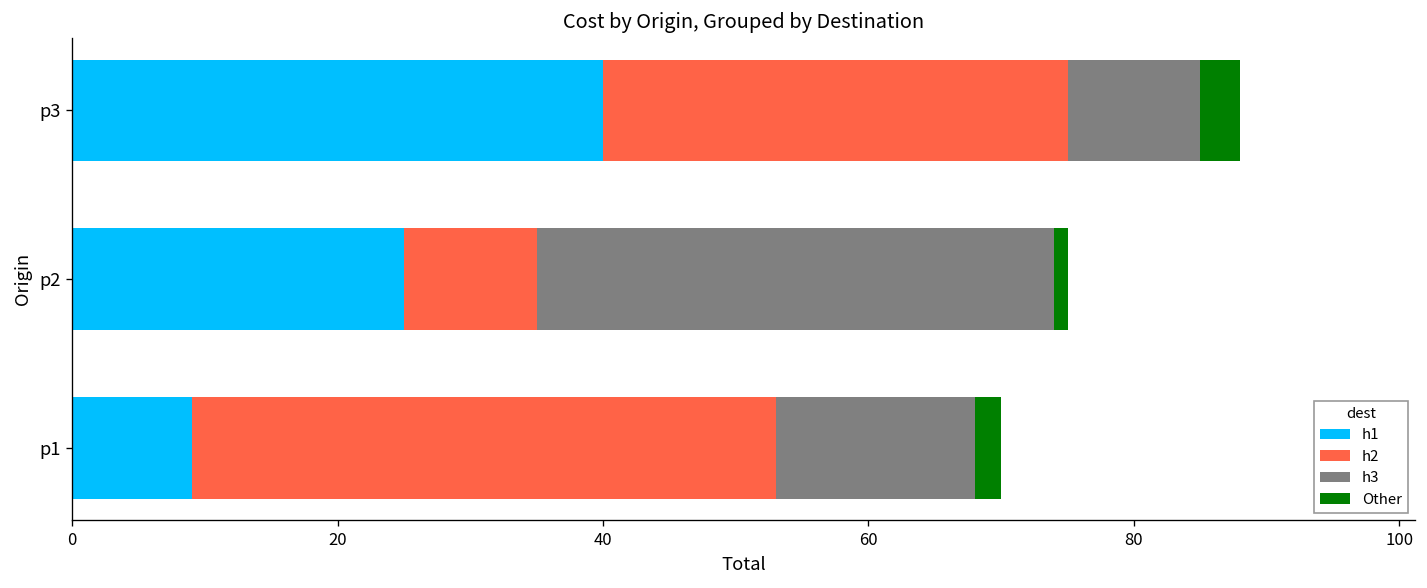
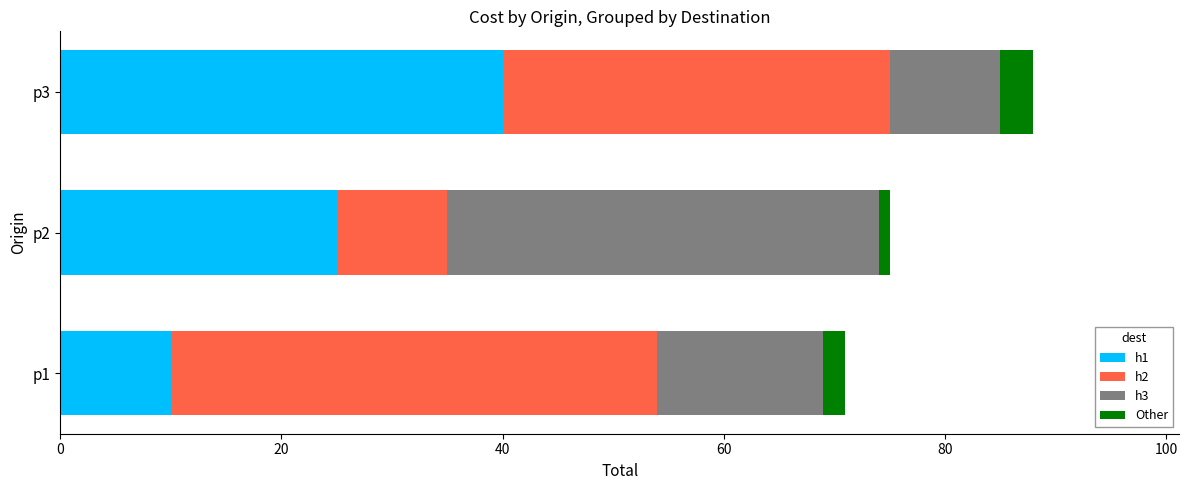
h1, p1: 9 -> 10
